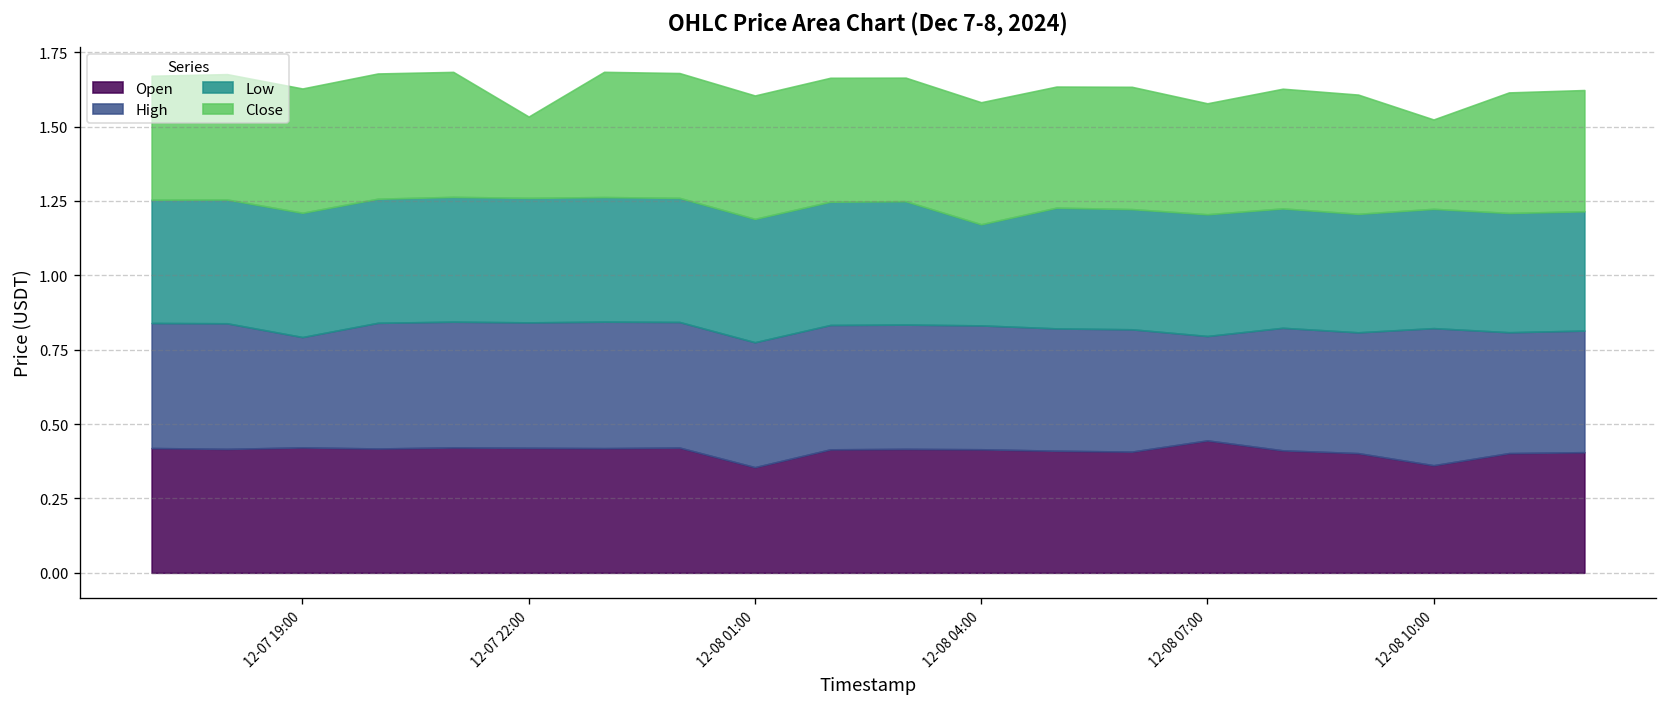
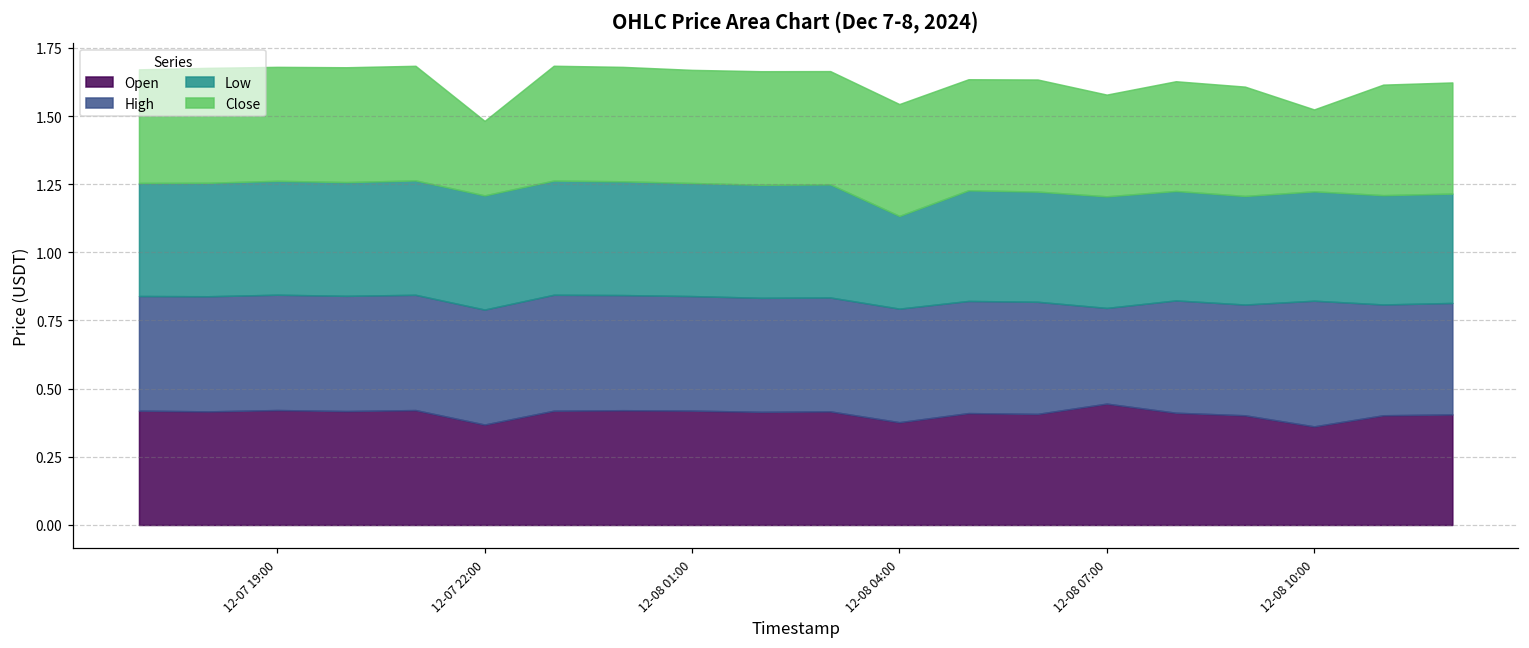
High, 12-07 19:00: 0.37 -> 0.42
Open, 12-07 22:00: 0.42 -> 0.37
Open, 12-08 01:00: 0.36 -> 0.42
Open, 12-08 04:00: 0.42 -> 0.38
